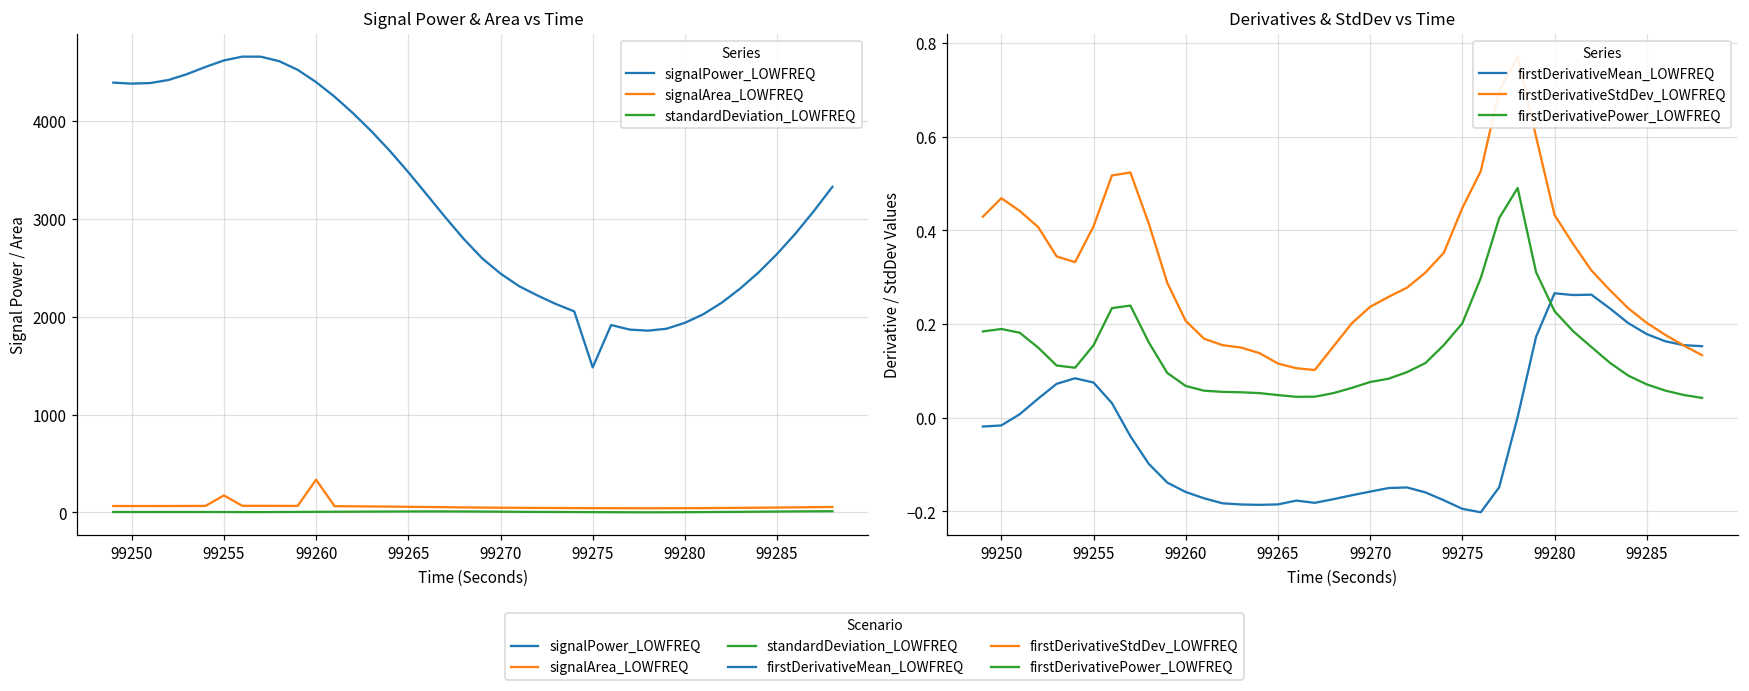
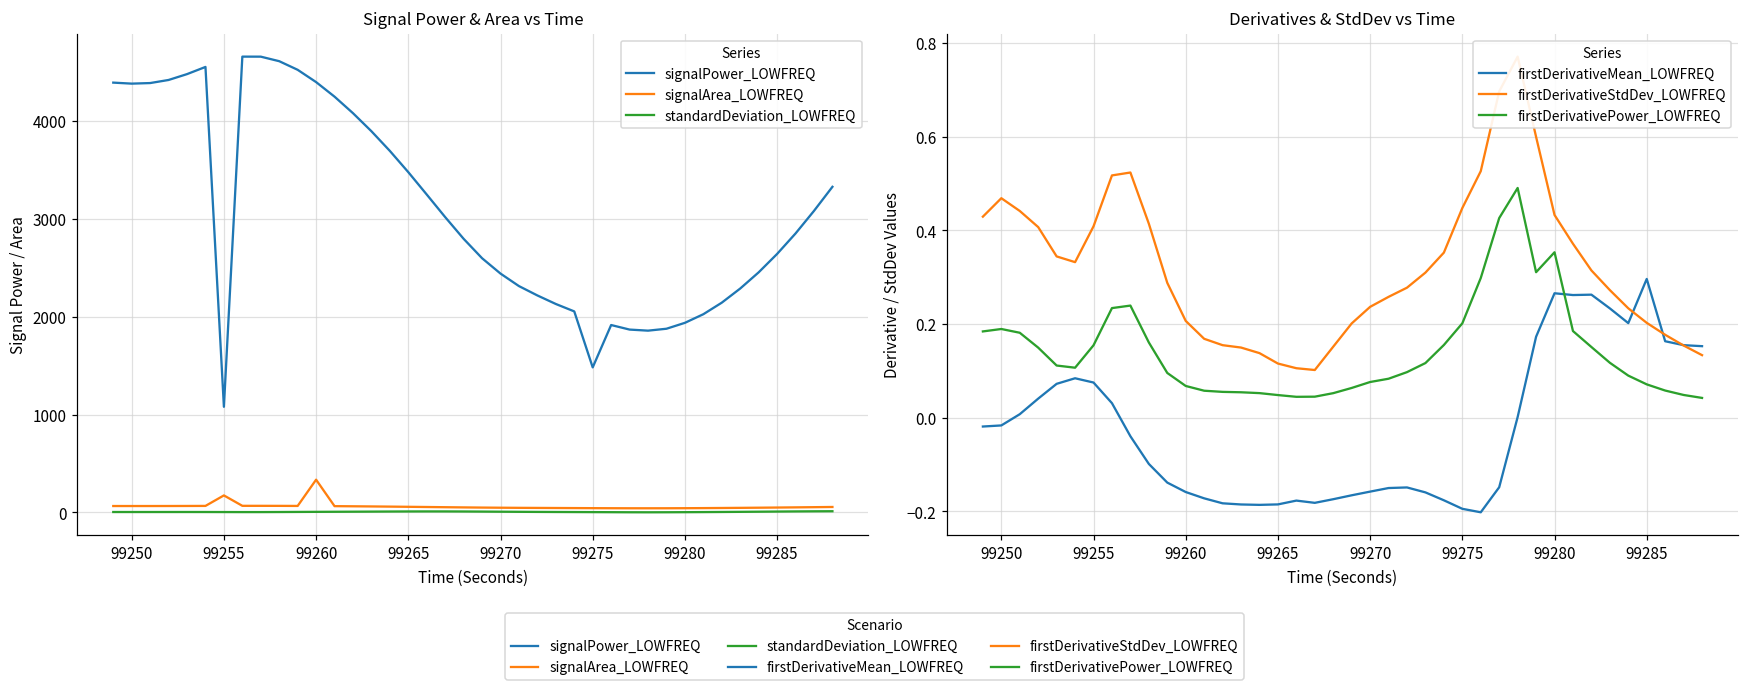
Signal Power & Area vs Time, signalPower_LOWFREQ, 99255: 4600 -> 1100
Derivatives & StdDev vs Time, firstDerivativePower_LOWFREQ, 99280: 0.23 -> 0.35
Derivatives & StdDev vs Time, firstDerivativeMean_LOWFREQ, 99285: 0.18 -> 0.30
